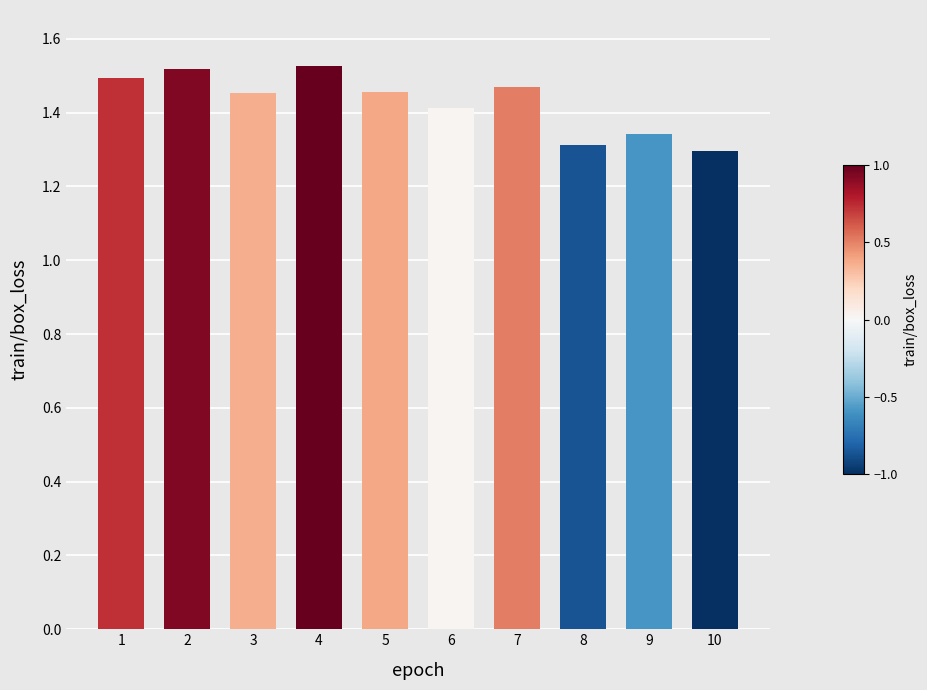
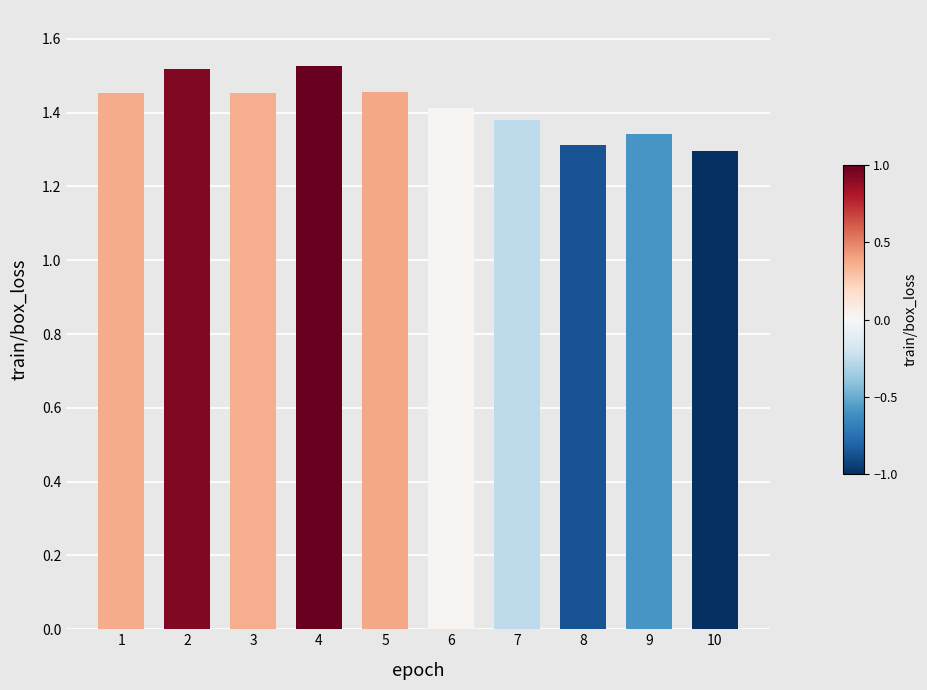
1: 1.49 -> 1.45
7: 1.47 -> 1.38
